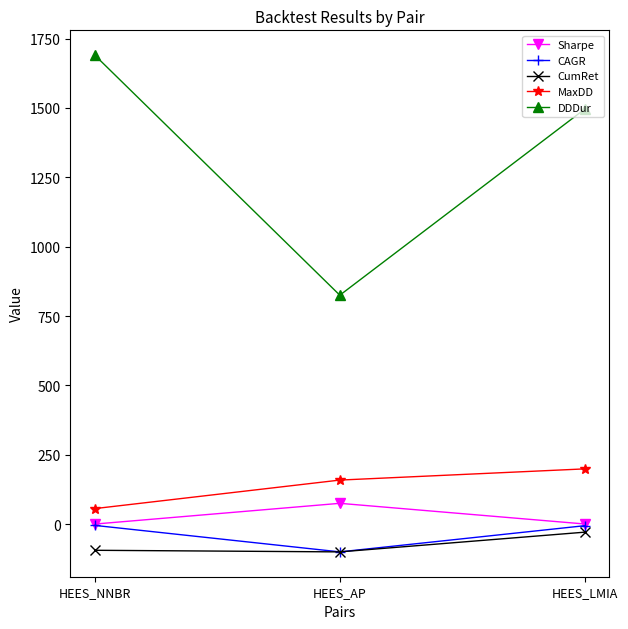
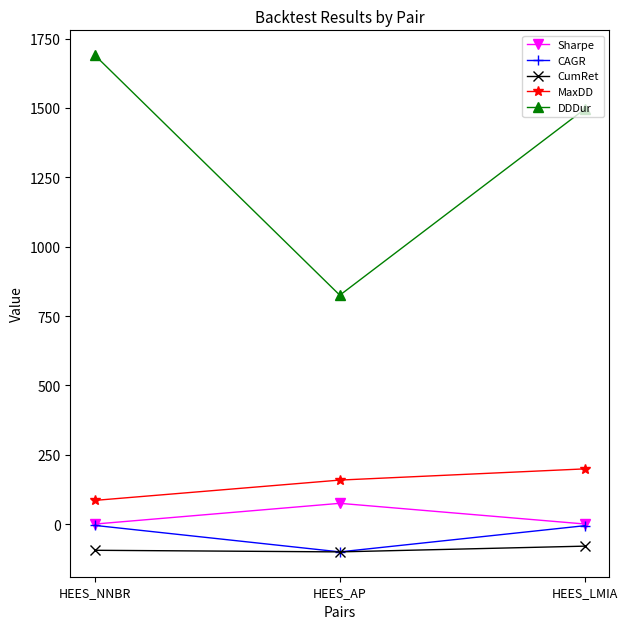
MaxDD, HEES_NNBR: 60 -> 90
CumRet, HEES_LMIA: -30 -> -80
